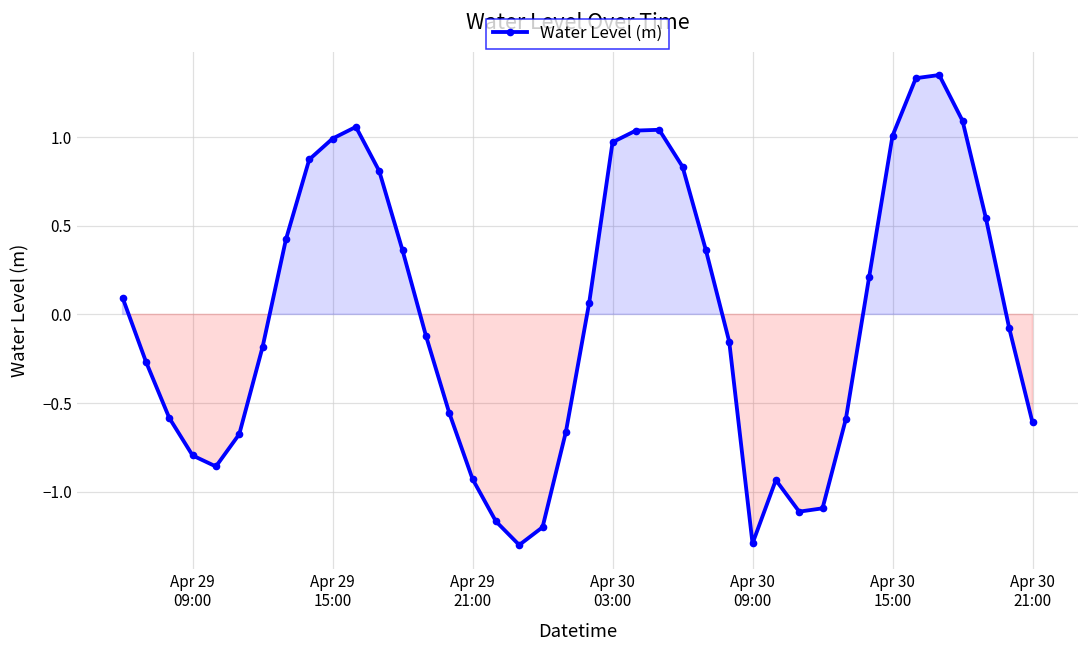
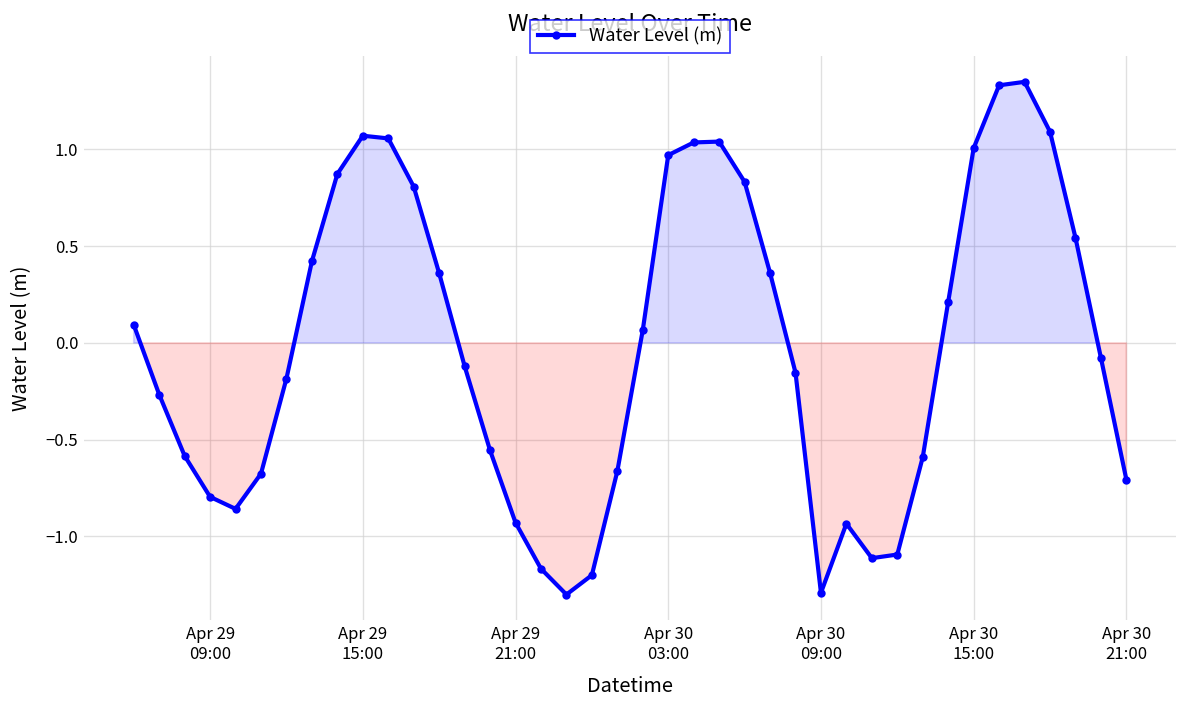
Apr 29 15:00: 0.99 -> 1.07
Apr 30 21:00: -0.61 -> -0.71
